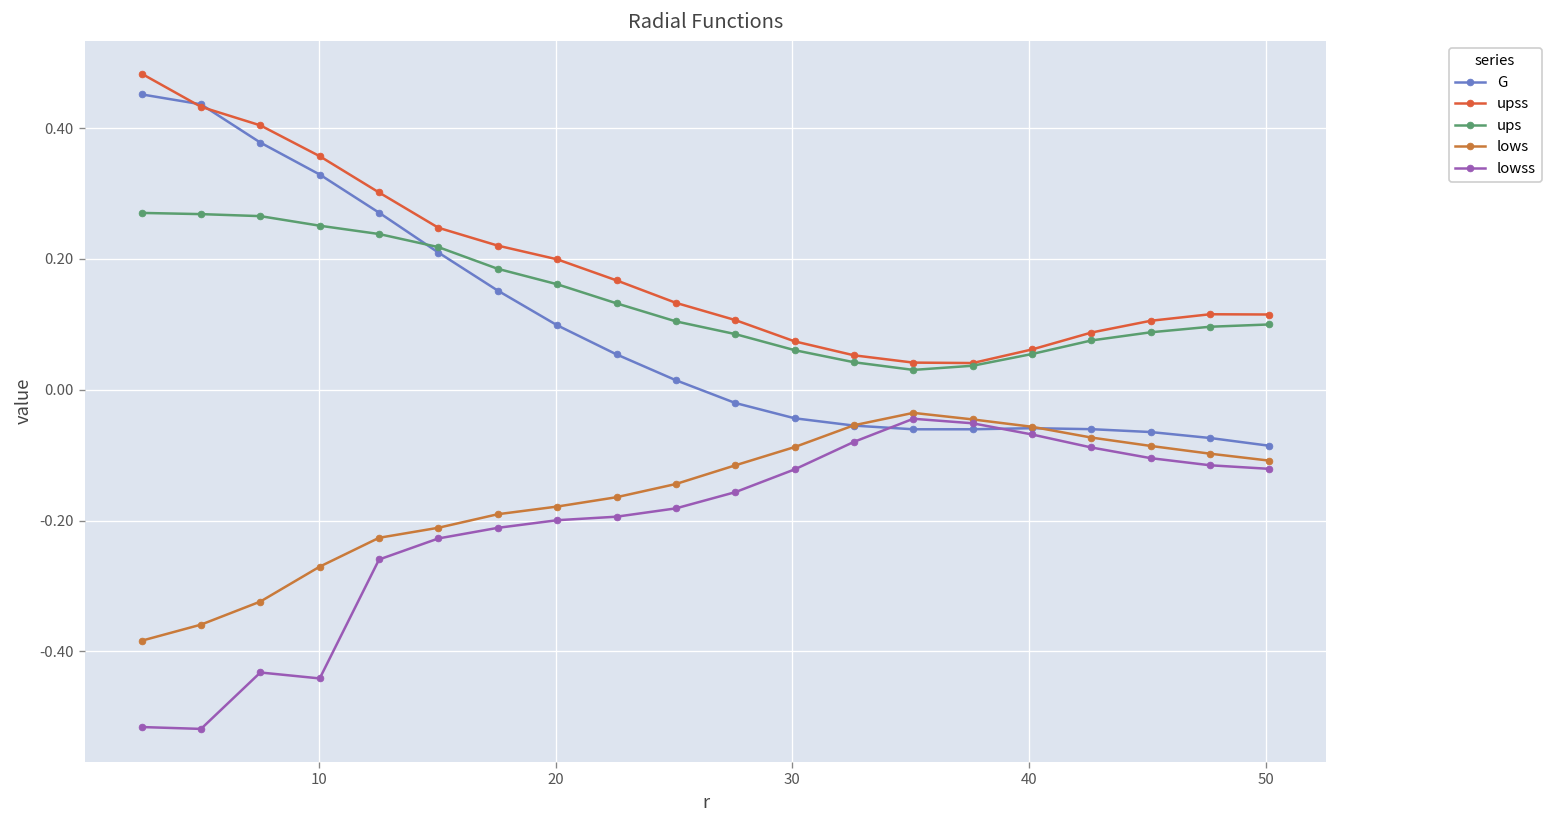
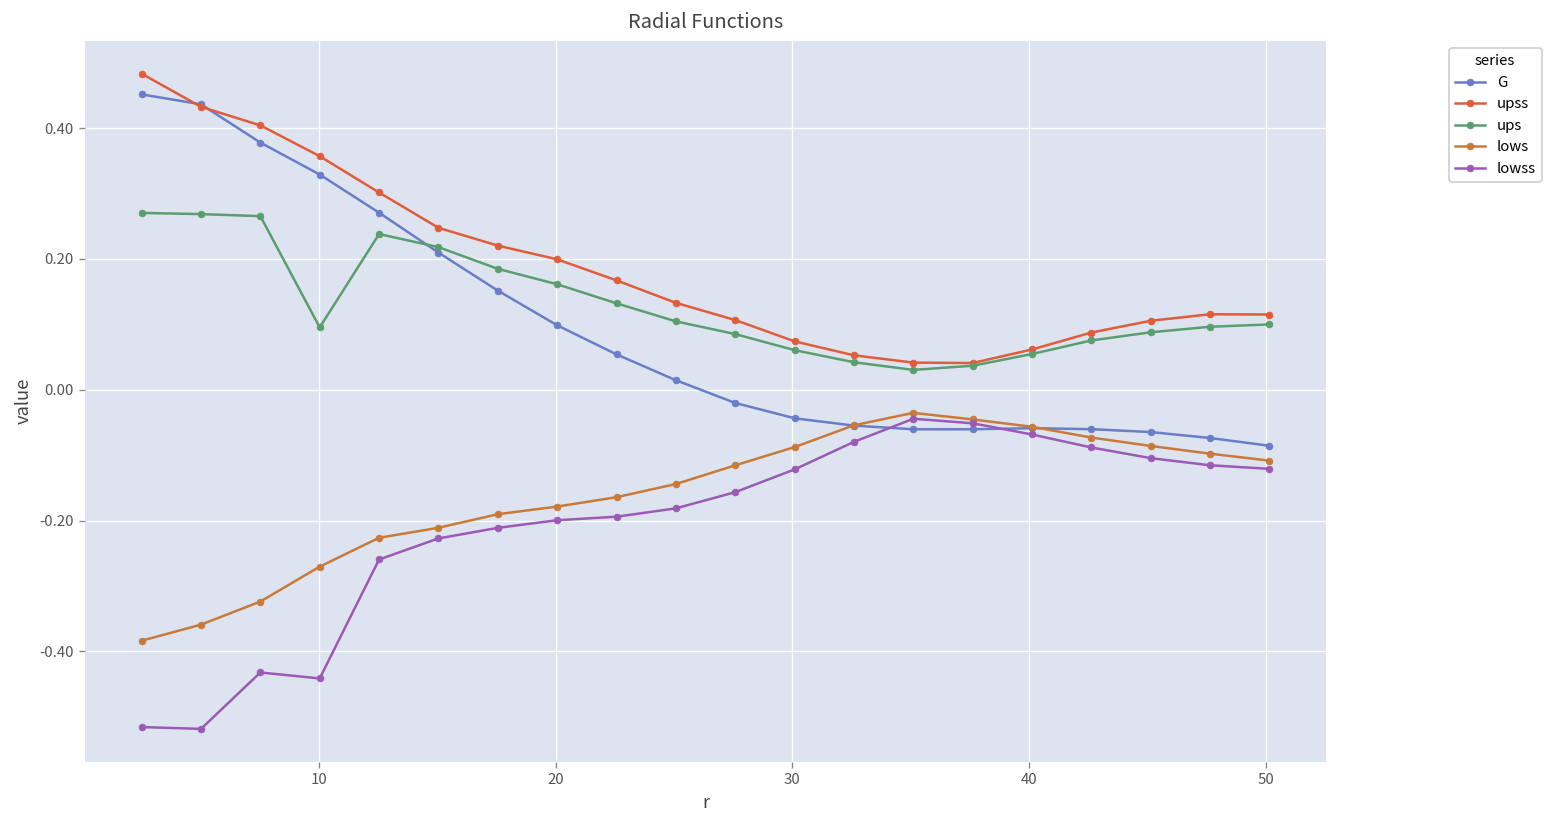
ups, 10: 0.25 -> 0.10
